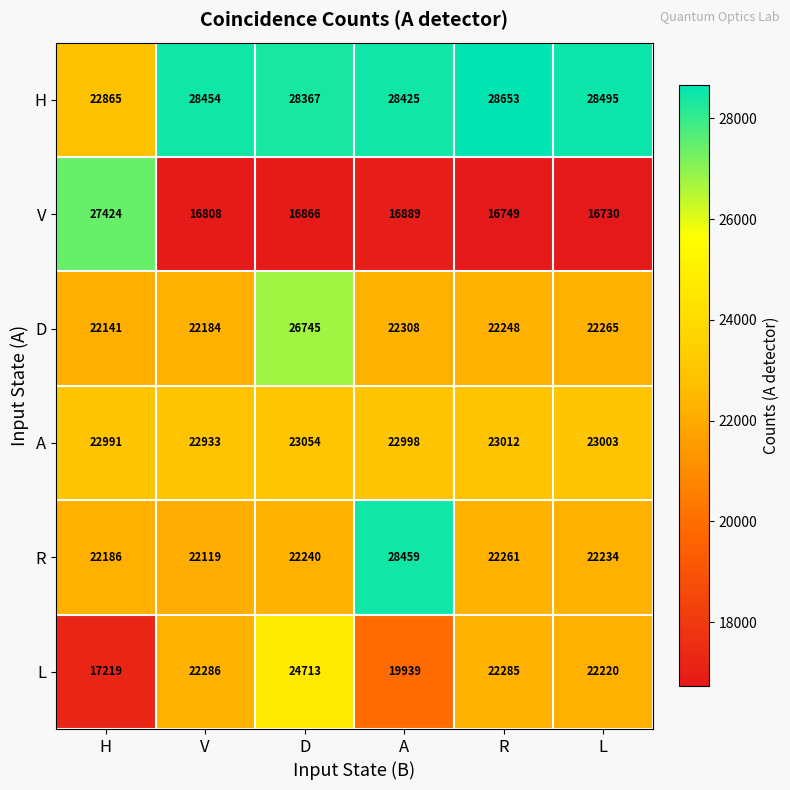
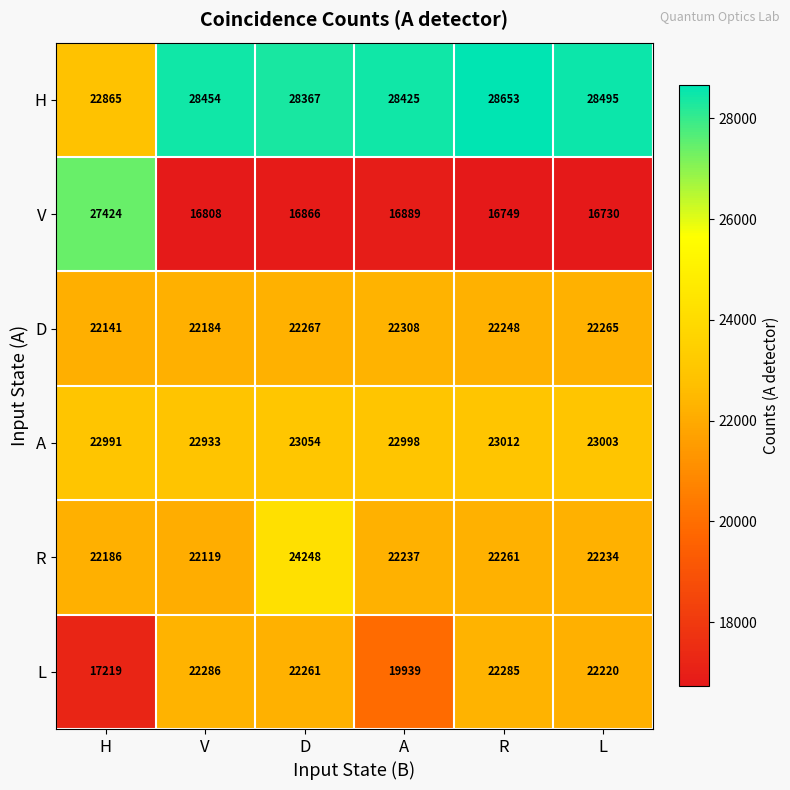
D, D: 26745 -> 22267
R, D: 22240 -> 24248
R, A: 28459 -> 22237
L, D: 24713 -> 22261
